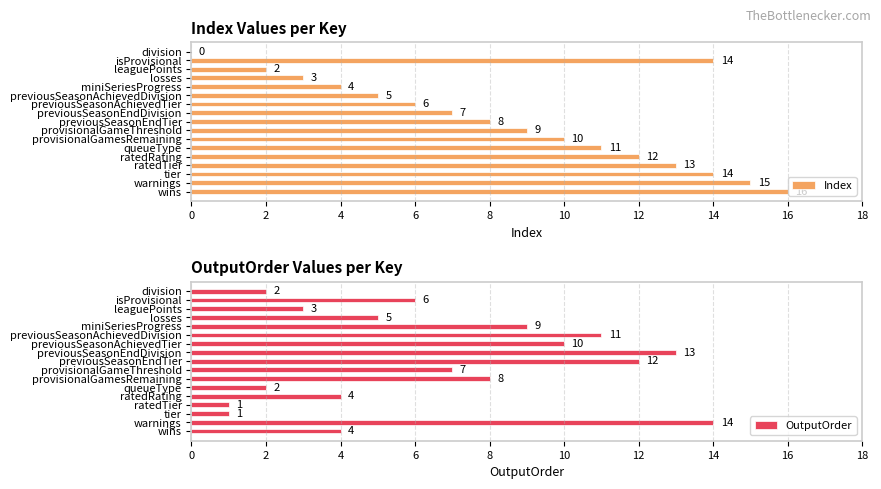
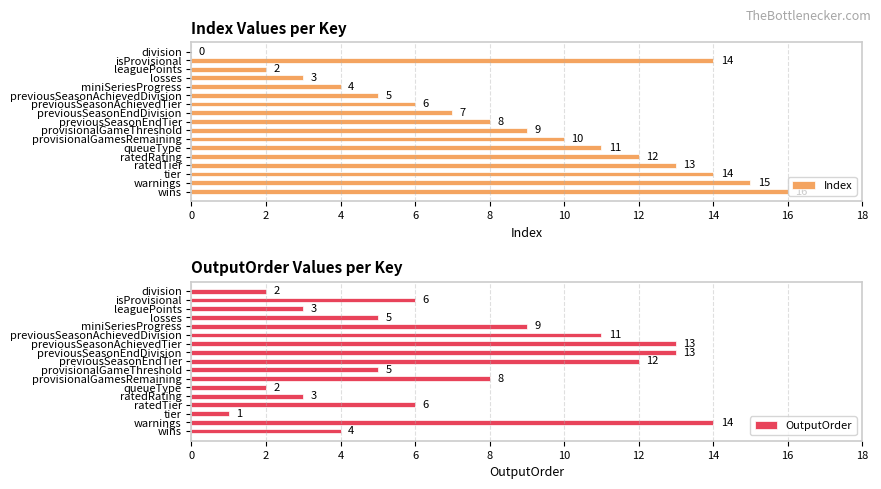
OutputOrder Values per Key, previousSeasonAchievedTier: 10 -> 13
OutputOrder Values per Key, provisionalGameThreshold: 7 -> 5
OutputOrder Values per Key, ratedRating: 4 -> 3
OutputOrder Values per Key, ratedTier: 1 -> 6
